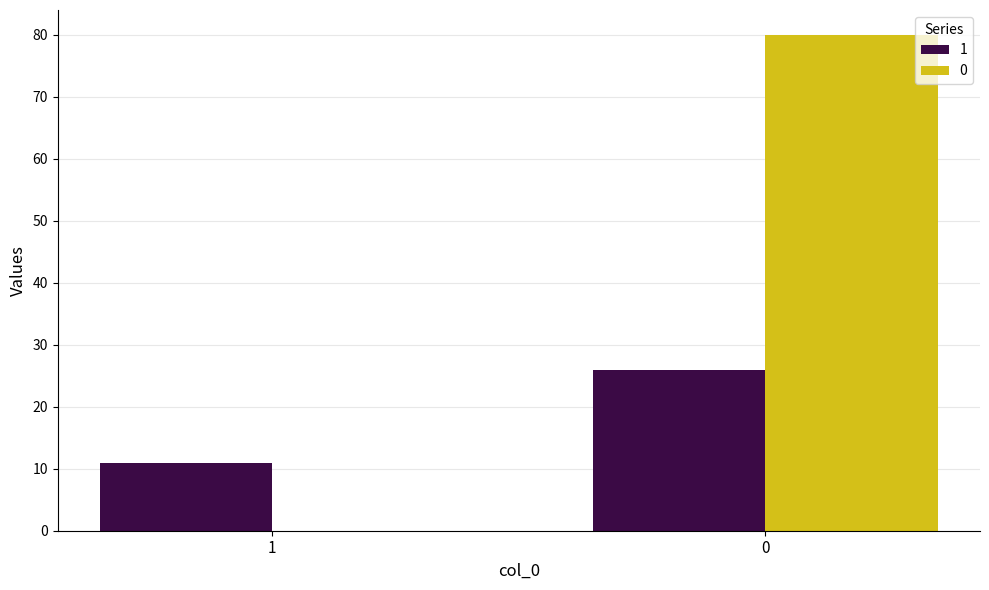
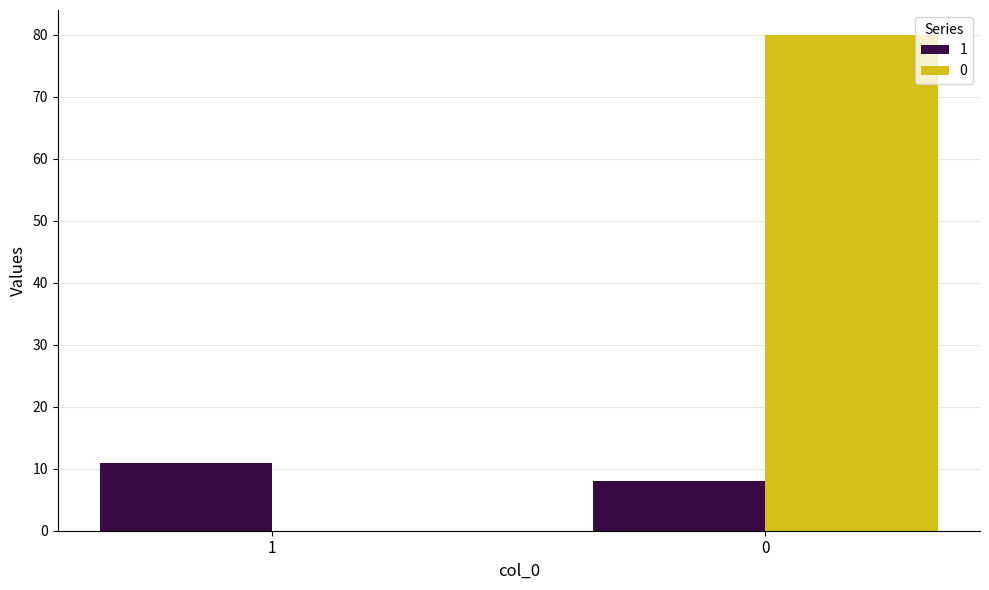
1, 0: 26 -> 8
